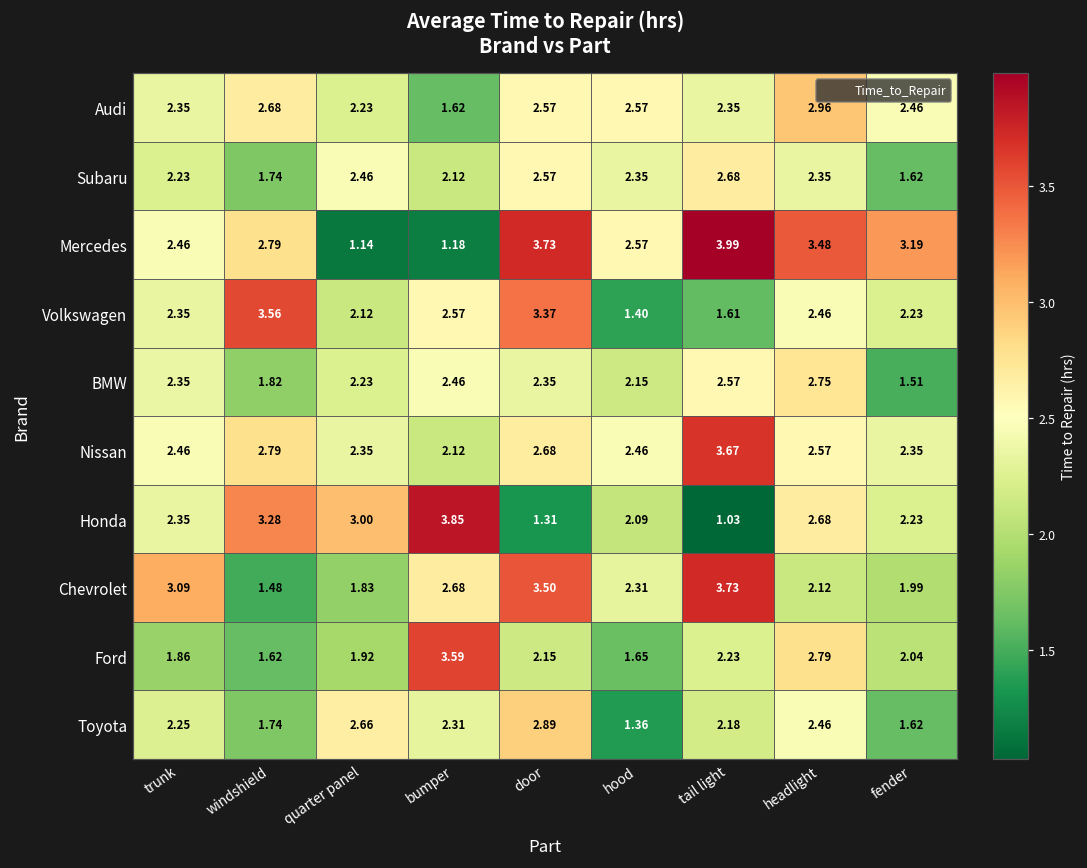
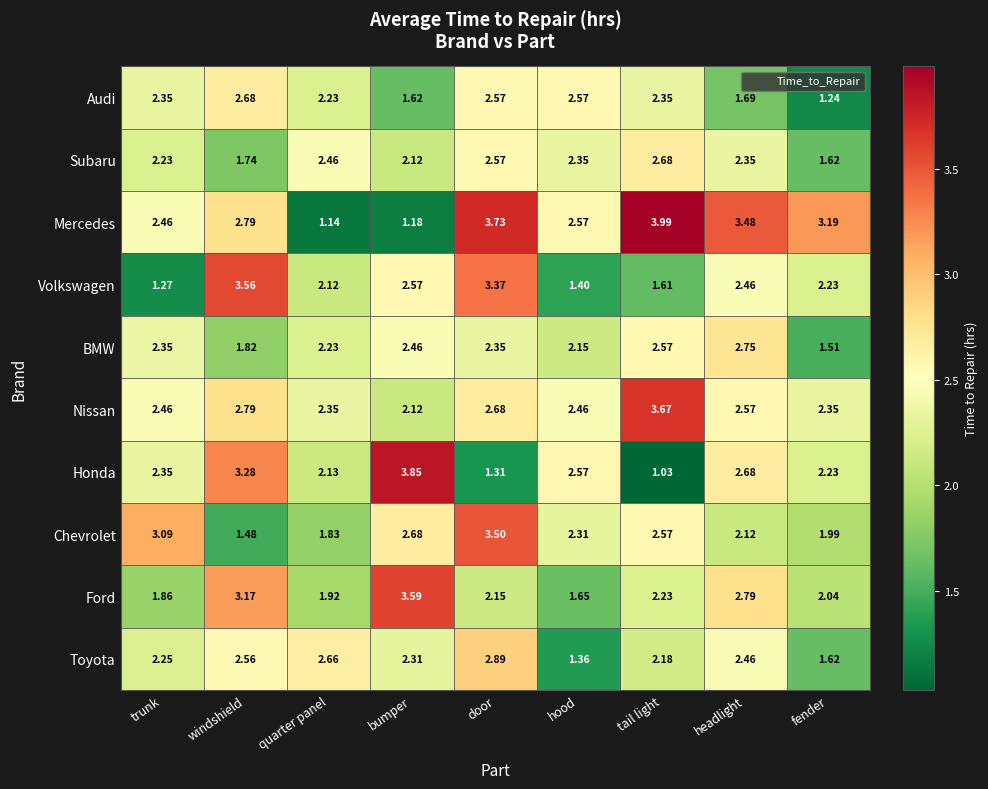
Audi, headlight: 2.96 -> 1.69
Audi, fender: 2.46 -> 1.24
Volkswagen, trunk: 2.35 -> 1.27
Honda, quarter panel: 3.00 -> 2.13
Honda, hood: 2.09 -> 2.57
Chevrolet, tail light: 3.73 -> 2.57
Ford, windshield: 1.62 -> 3.17
Toyota, windshield: 1.74 -> 2.56
